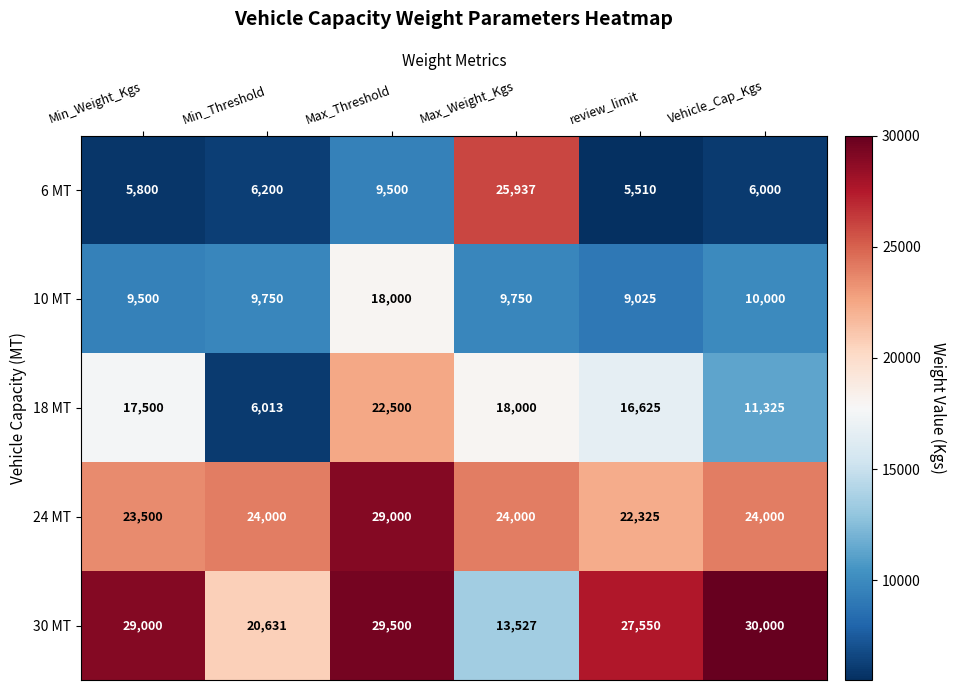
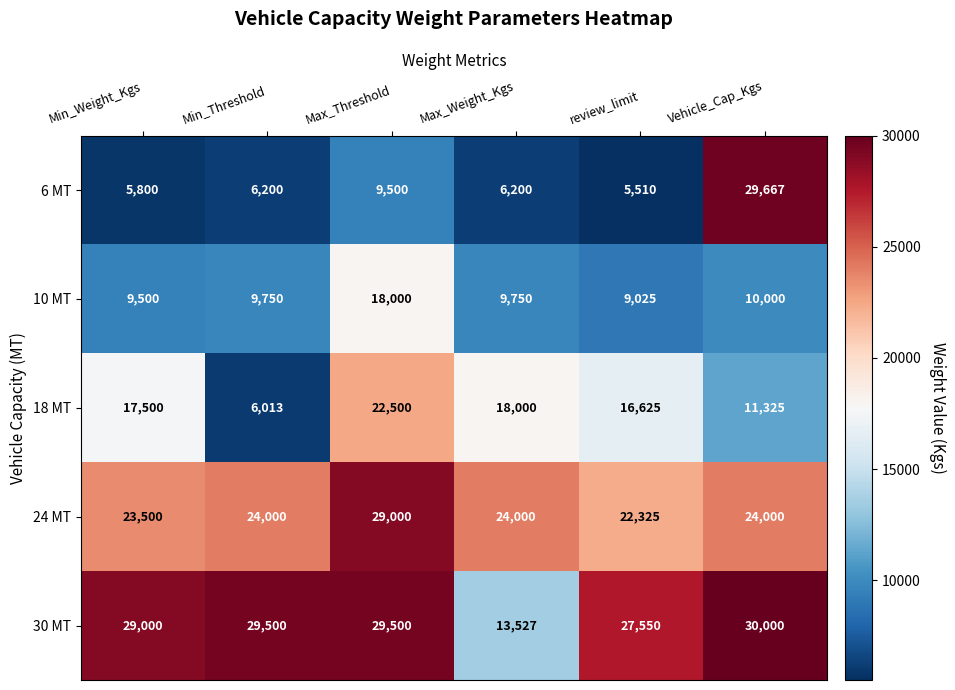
6 MT, Max_Weight_Kgs: 25,937 -> 6,200
6 MT, Vehicle_Cap_Kgs: 6,000 -> 29,667
30 MT, Min_Threshold: 20,631 -> 29,500
